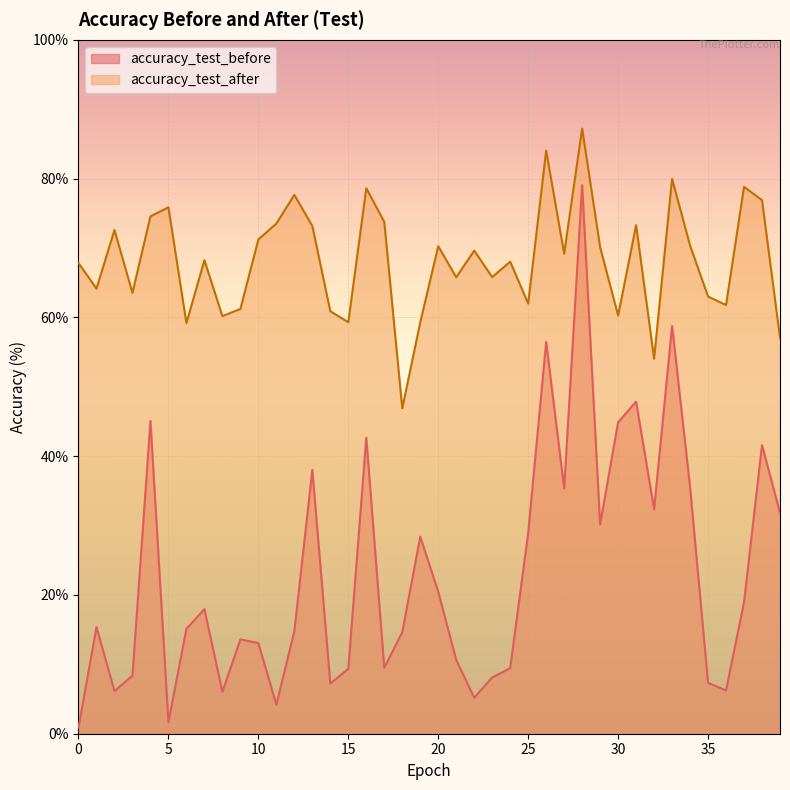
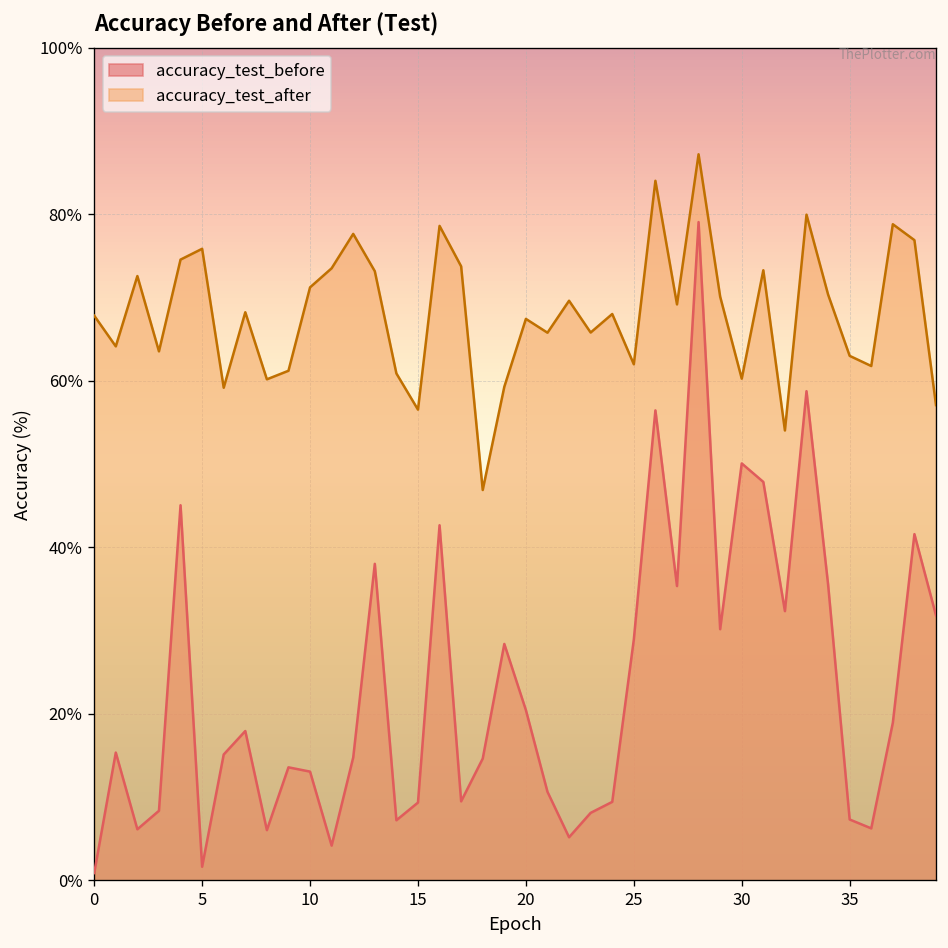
accuracy_test_after, 15: 59% -> 57%
accuracy_test_after, 20: 70% -> 67%
accuracy_test_before, 30: 45% -> 50%
